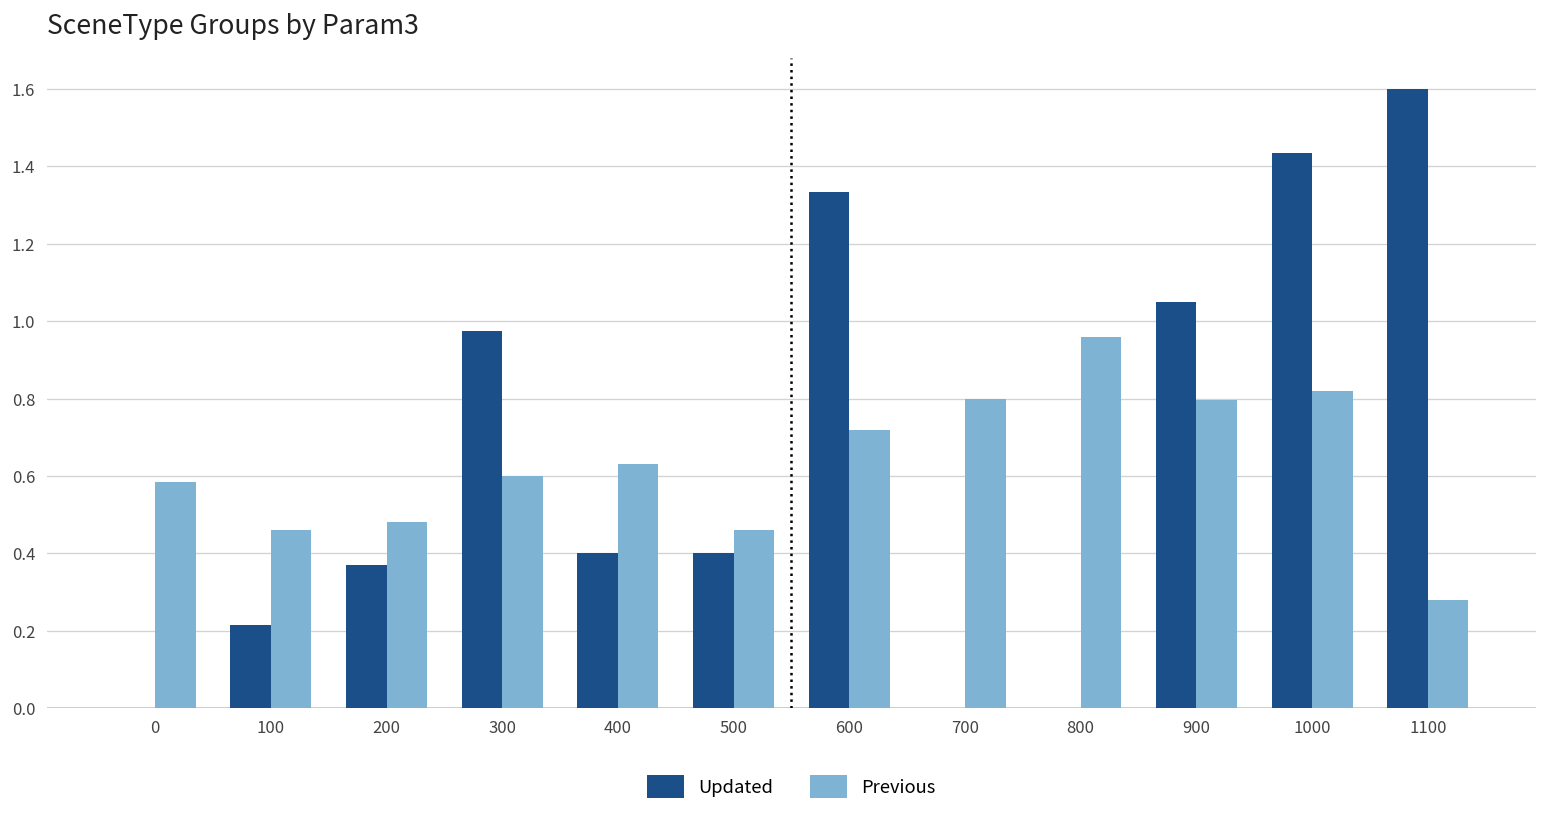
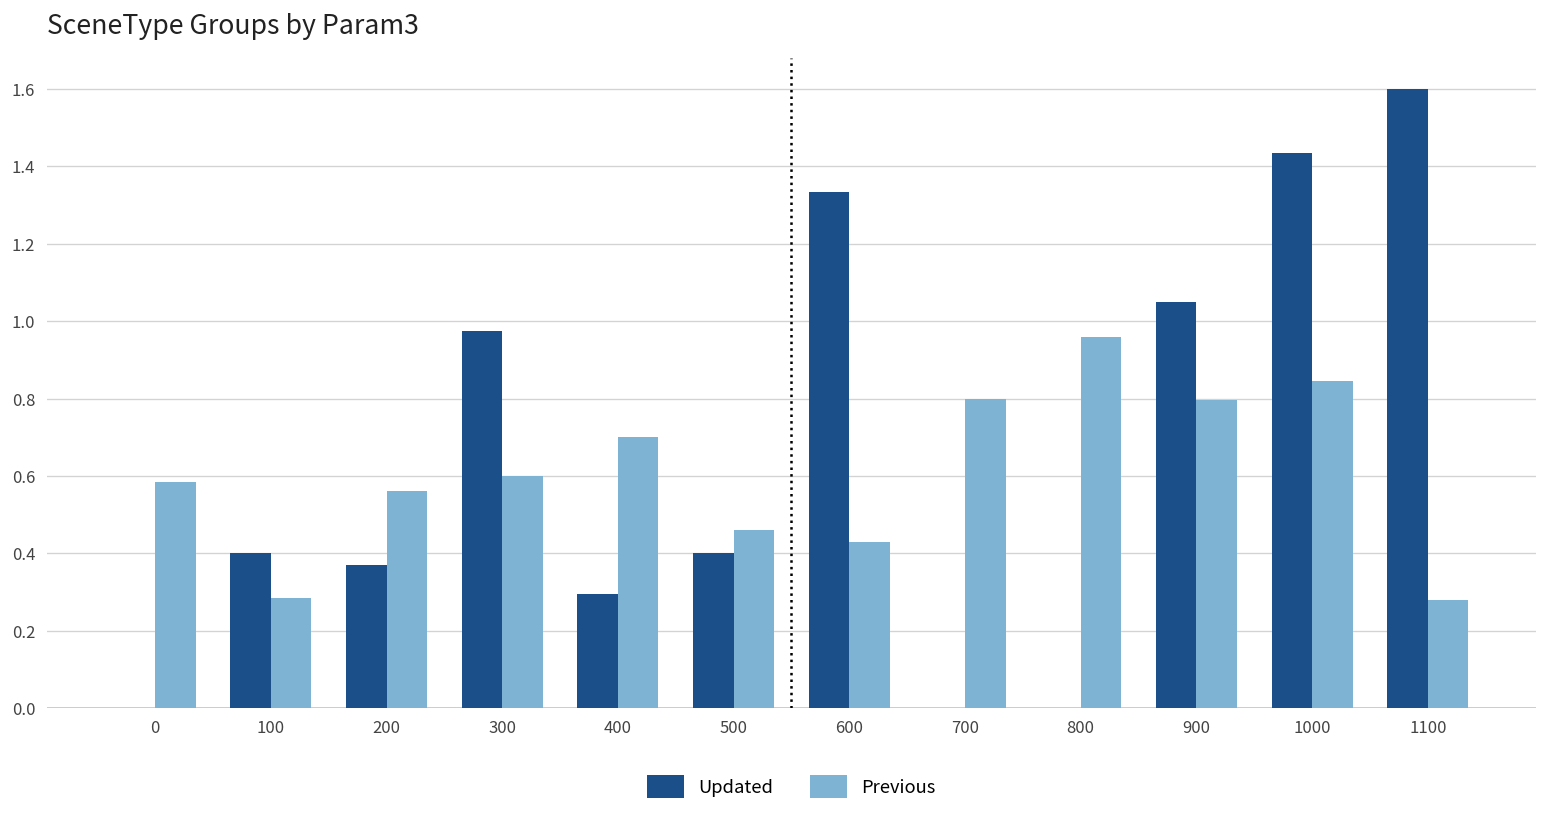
Updated, 100: 0.22 -> 0.40
Previous, 100: 0.46 -> 0.29
Previous, 200: 0.48 -> 0.56
Updated, 400: 0.40 -> 0.30
Previous, 400: 0.63 -> 0.70
Previous, 600: 0.72 -> 0.43
Previous, 1000: 0.82 -> 0.85
